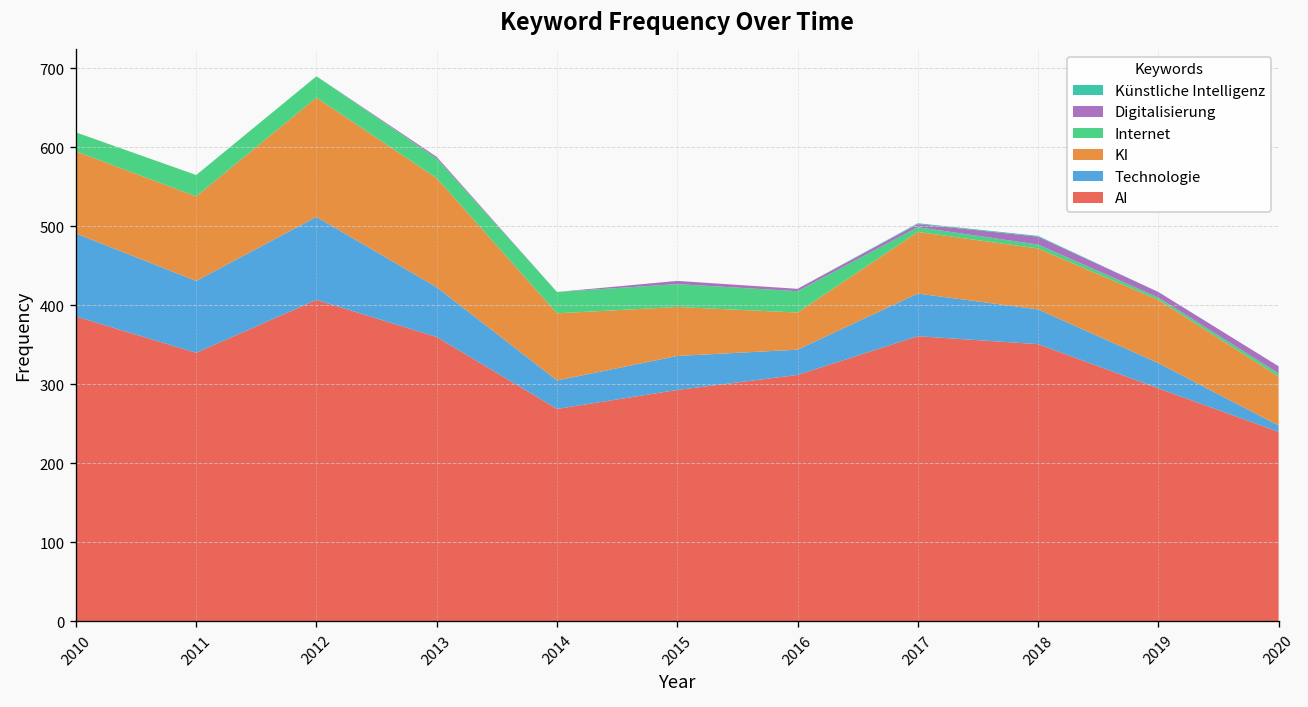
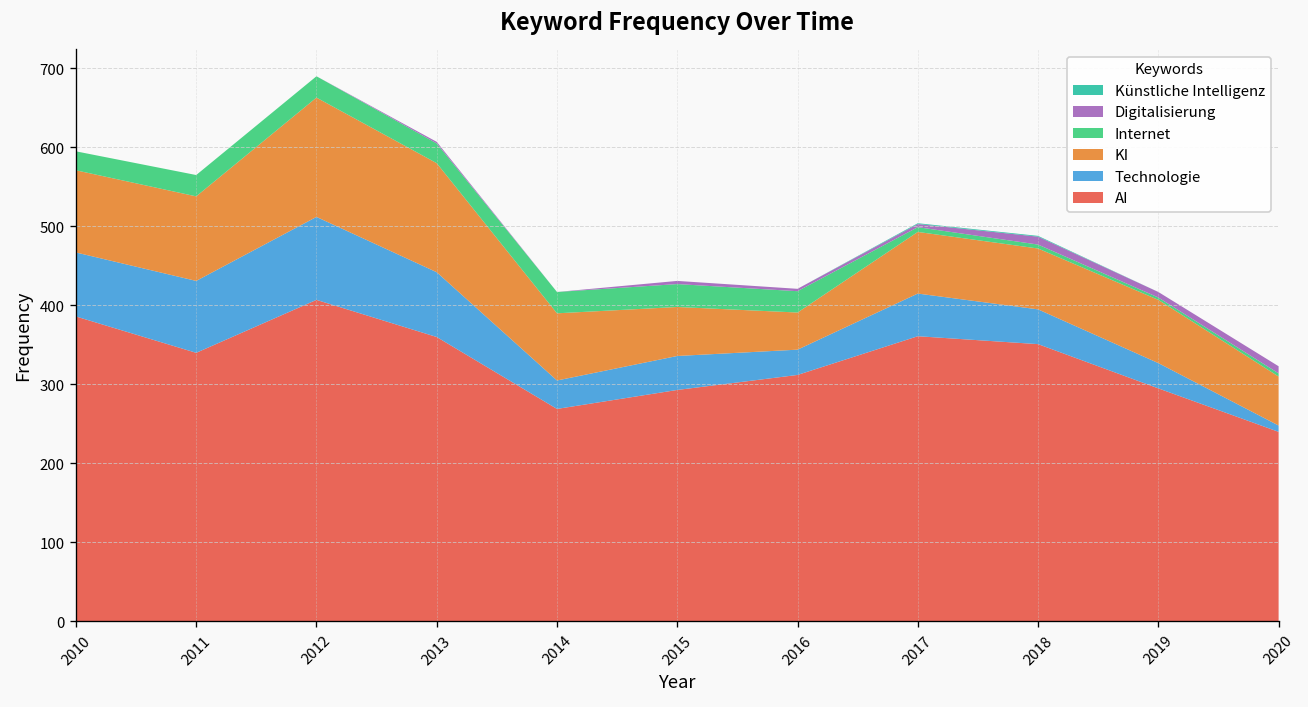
Technologie, 2010: 110 -> 80
Technologie, 2013: 60 -> 80
